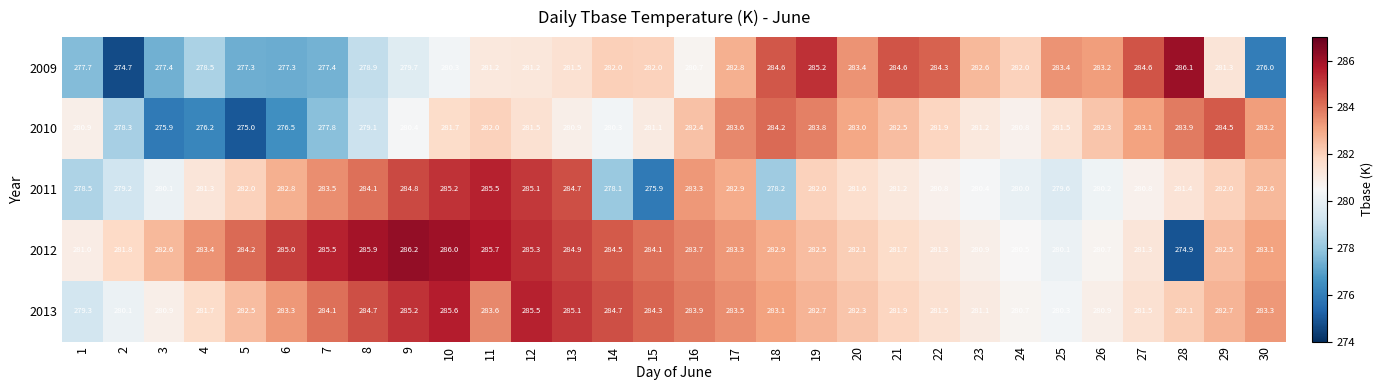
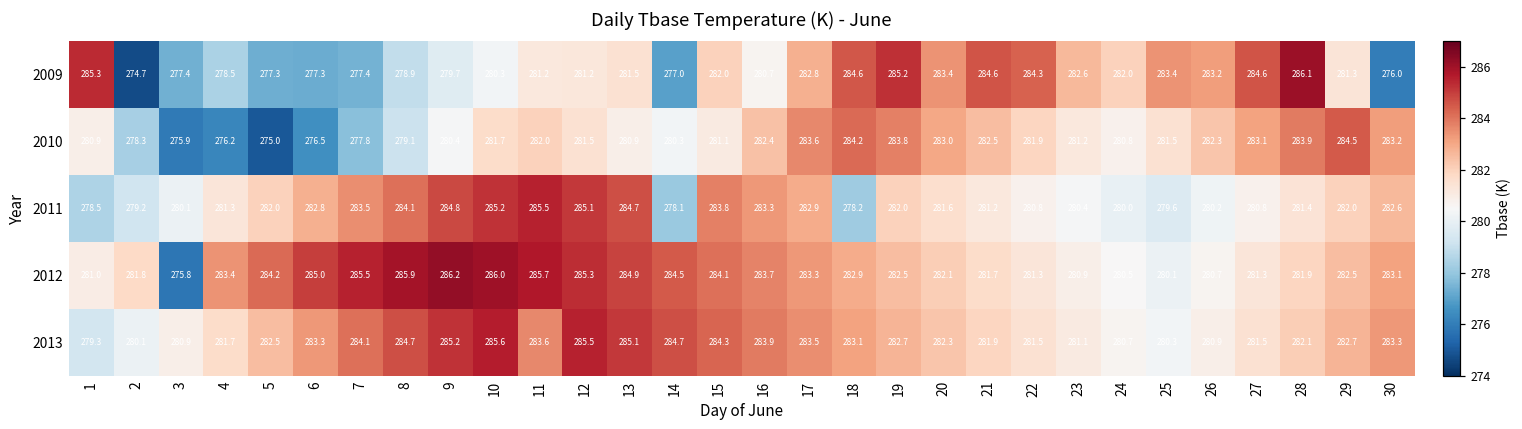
2009, 1: 277.7 -> 285.3
2009, 14: 282.0 -> 277.0
2011, 15: 275.9 -> 283.8
2012, 3: 282.6 -> 275.8
2012, 28: 274.9 -> 281.9
